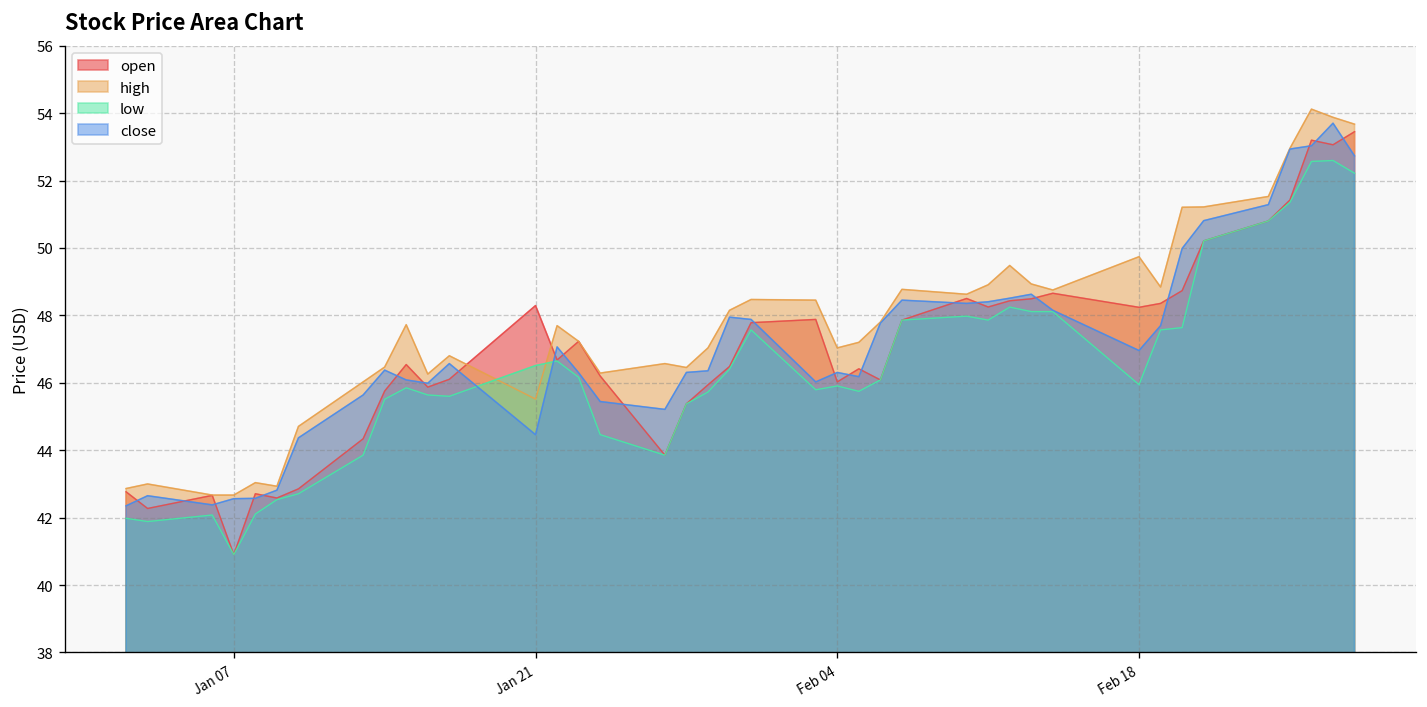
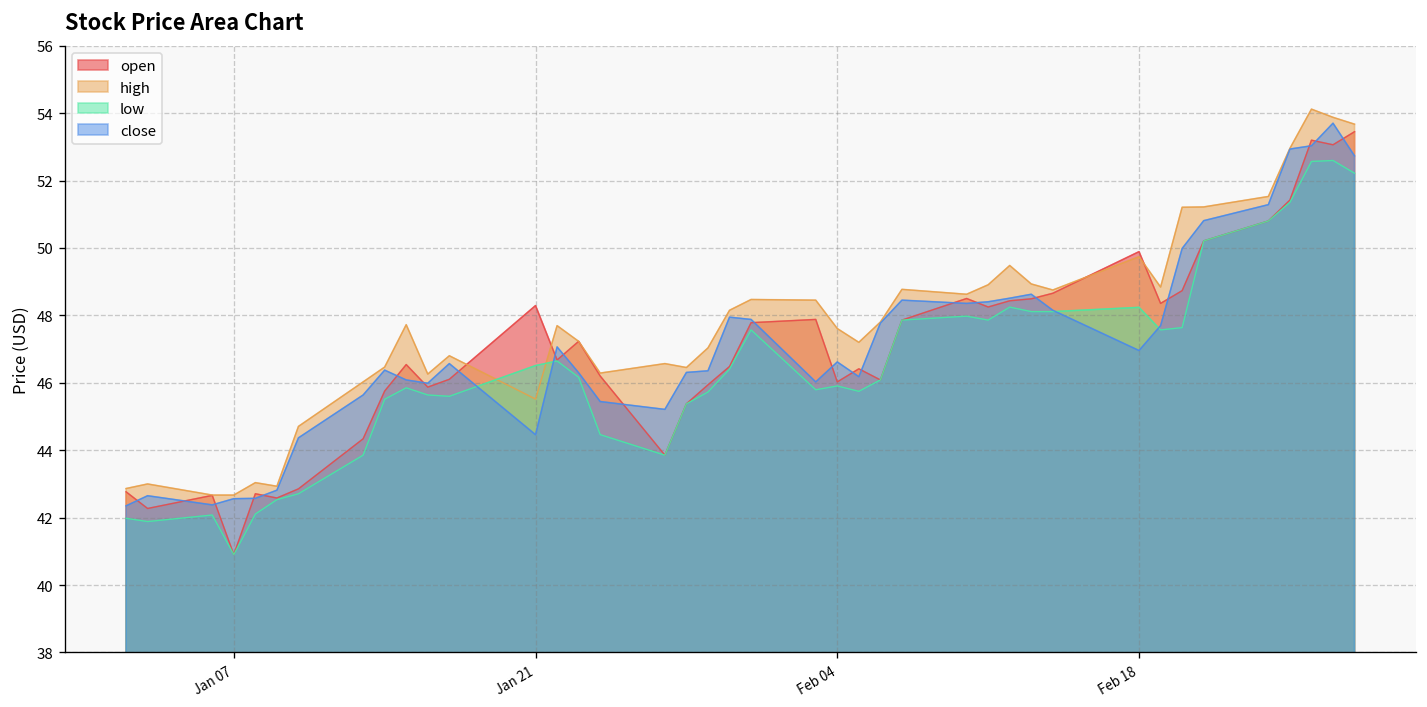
high, Feb 04: 47.0 -> 47.6
close, Feb 04: 46.3 -> 46.6
open, Feb 18: 48.2 -> 49.9
low, Feb 18: 45.9 -> 48.2
